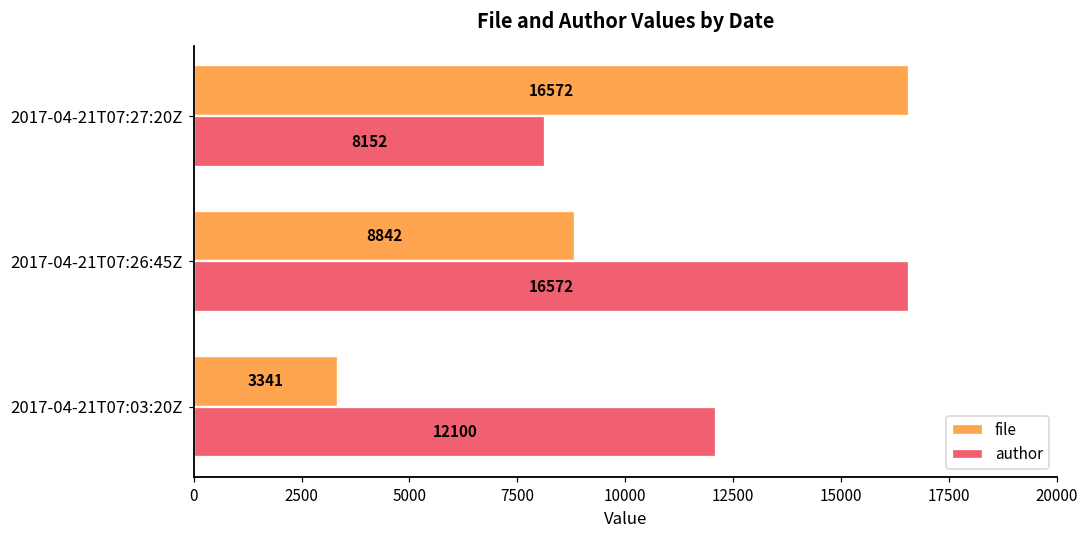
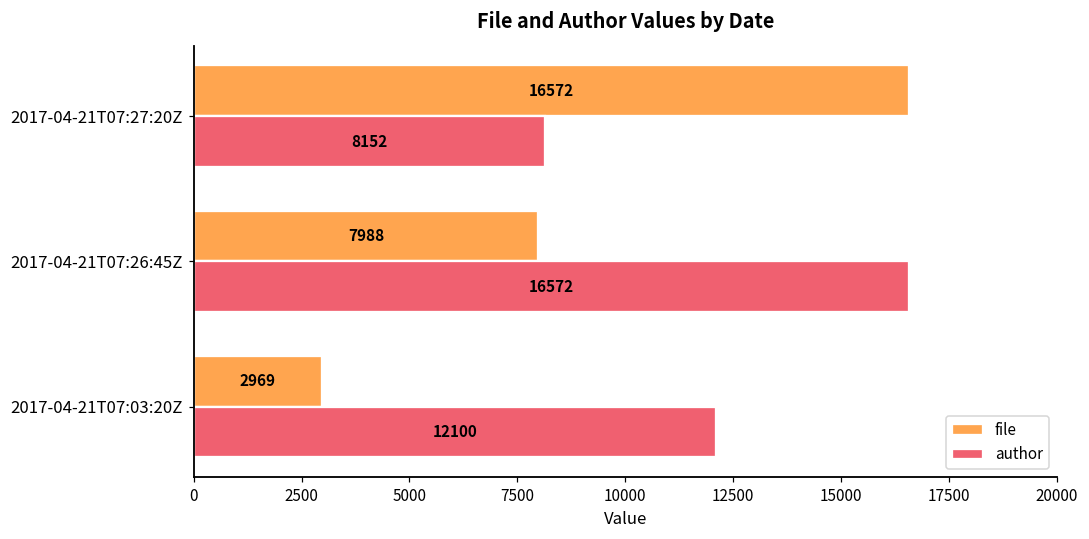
file, 2017-04-21T07:26:45Z: 8842 -> 7988
file, 2017-04-21T07:03:20Z: 3341 -> 2969
